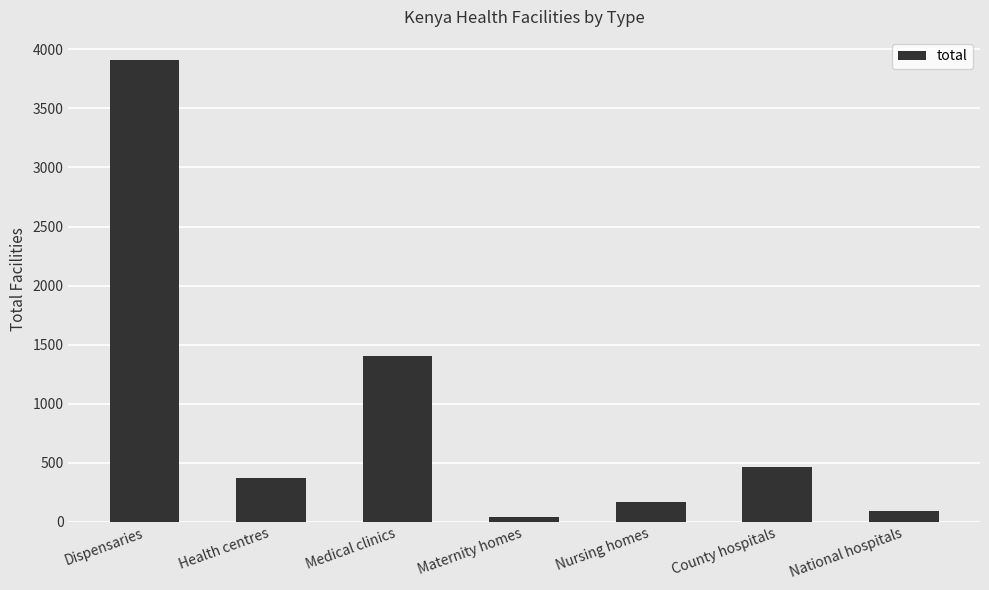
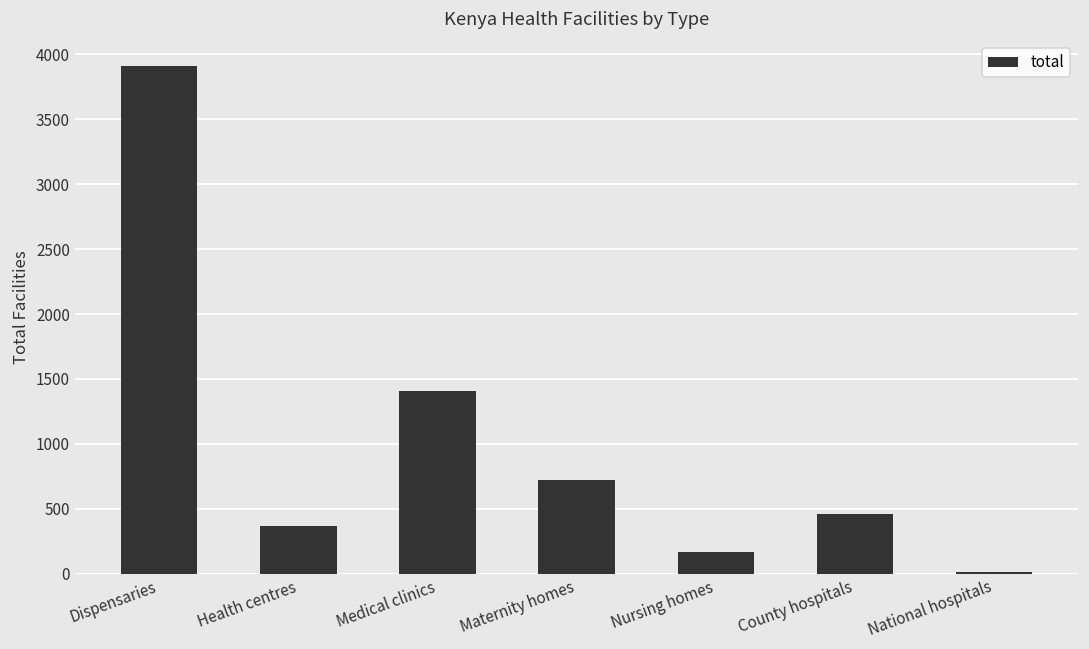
Maternity homes: 40 -> 720
National hospitals: 90 -> 20
